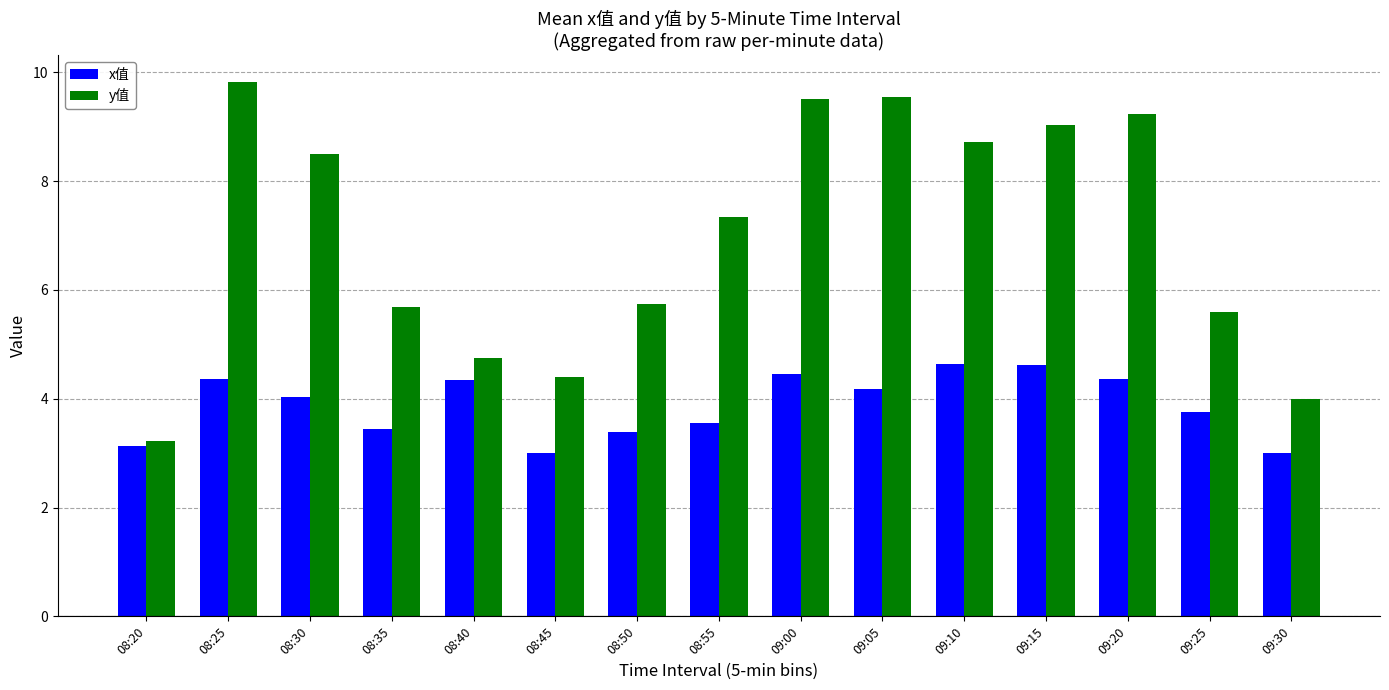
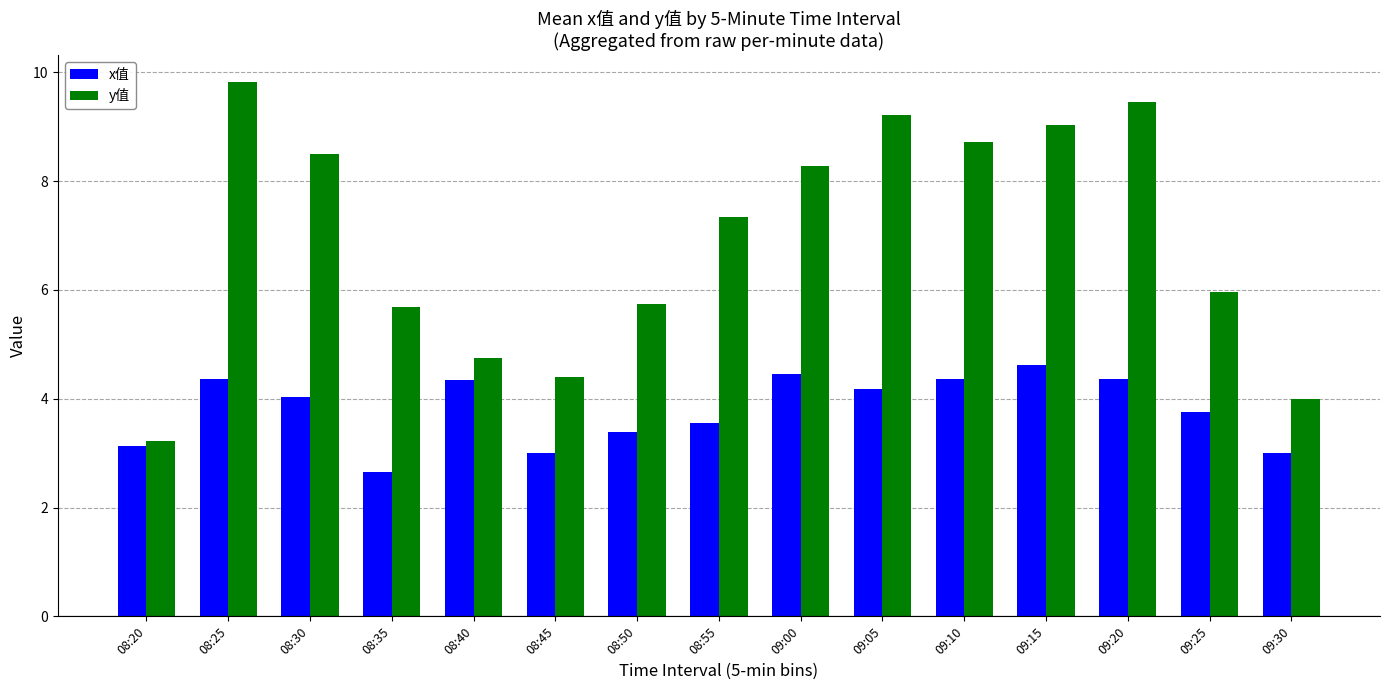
x值, 08:35: 3.4 -> 2.7
y值, 09:00: 9.5 -> 8.3
y值, 09:05: 9.6 -> 9.2
x值, 09:10: 4.6 -> 4.4
y值, 09:20: 9.2 -> 9.5
y值, 09:25: 5.6 -> 6.0
